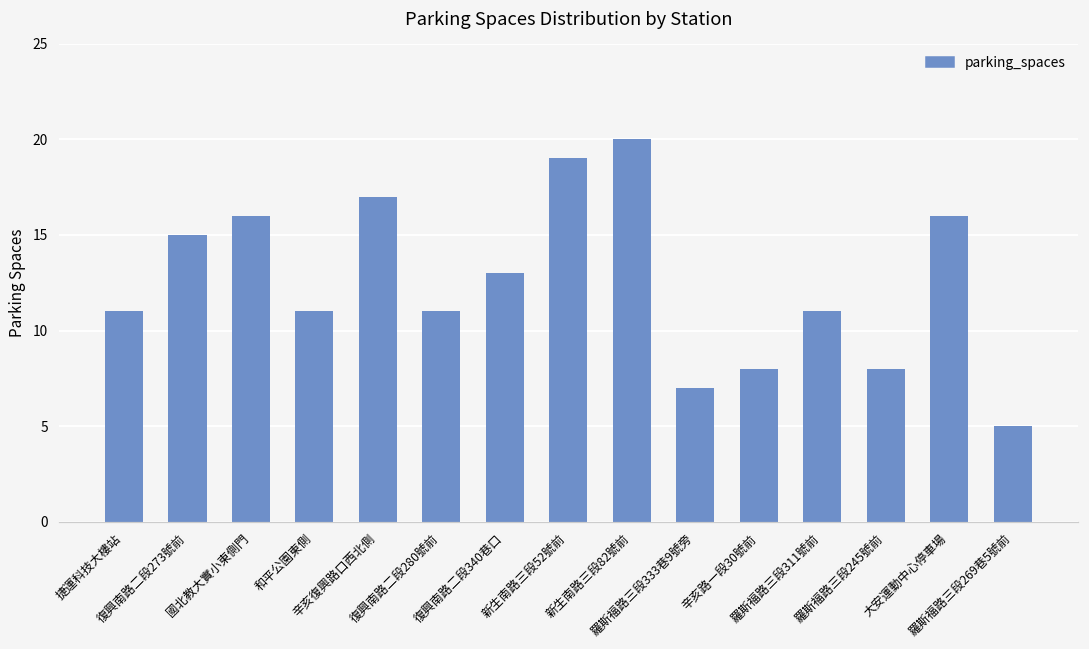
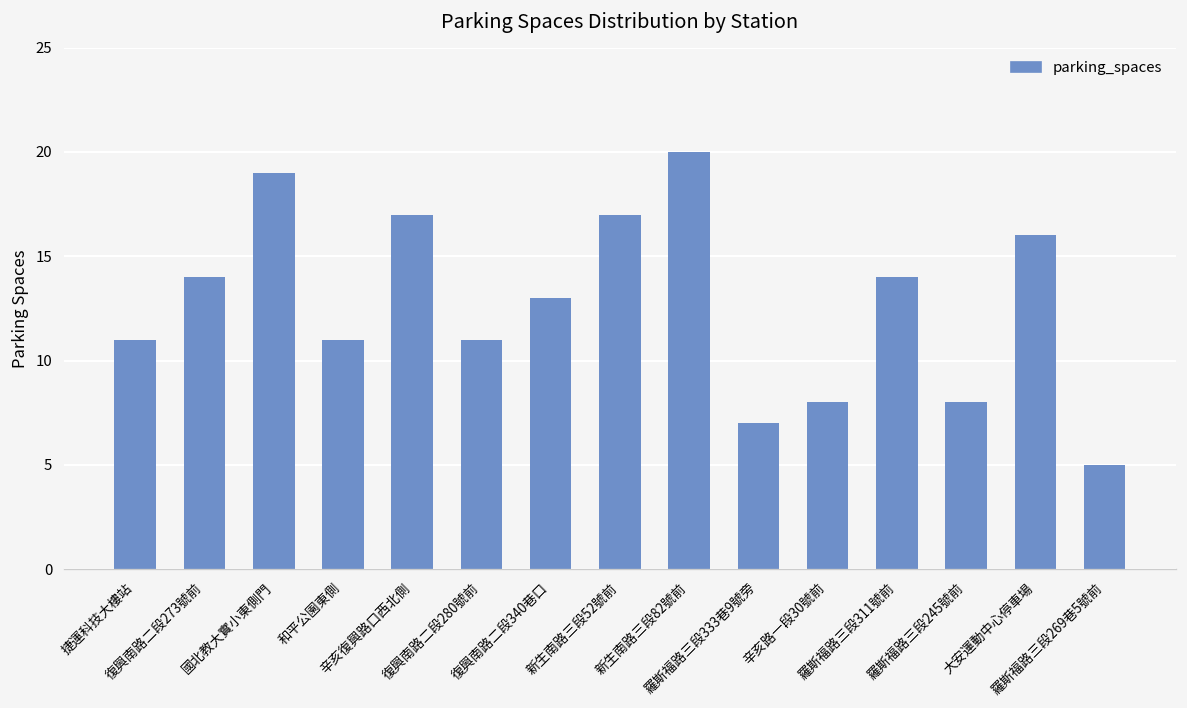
復興南路二段273號前: 15 -> 14
國北教大實小東側門: 16 -> 19
新生南路三段52號前: 19 -> 17
羅斯福路三段311號前: 11 -> 14
